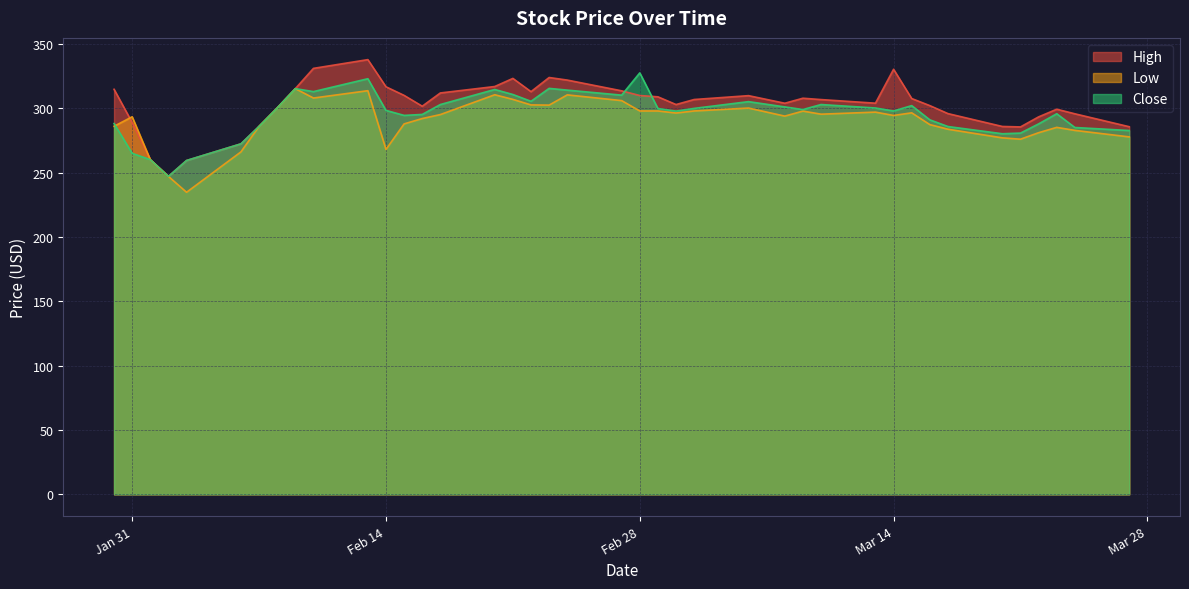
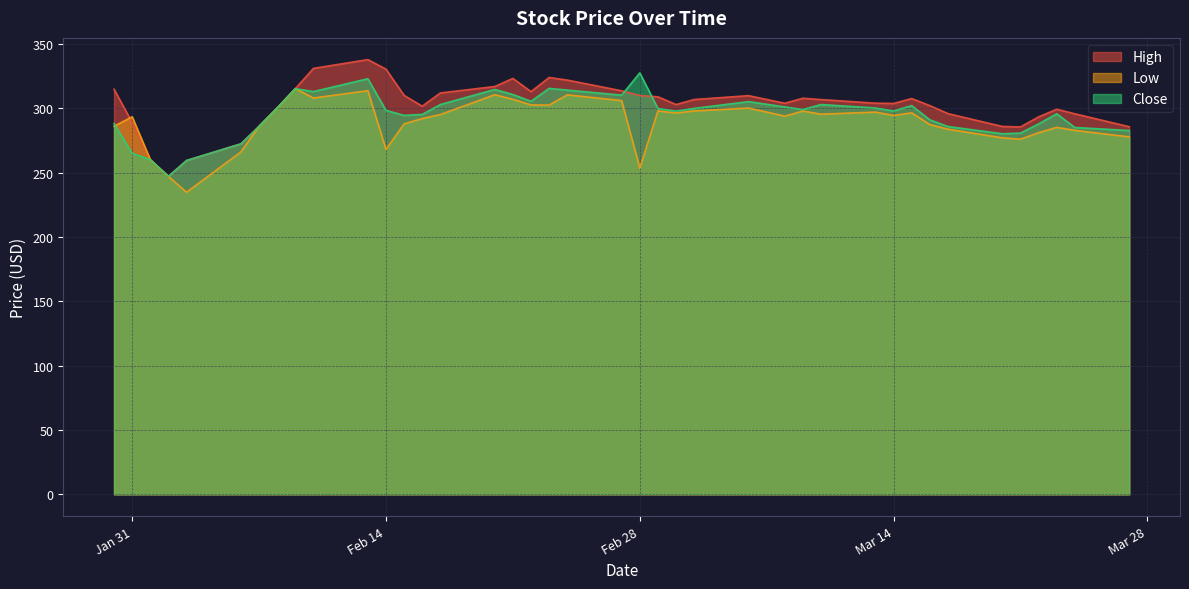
High, Feb 14: 317 -> 331
Low, Feb 28: 298 -> 254
High, Mar 14: 330 -> 304
